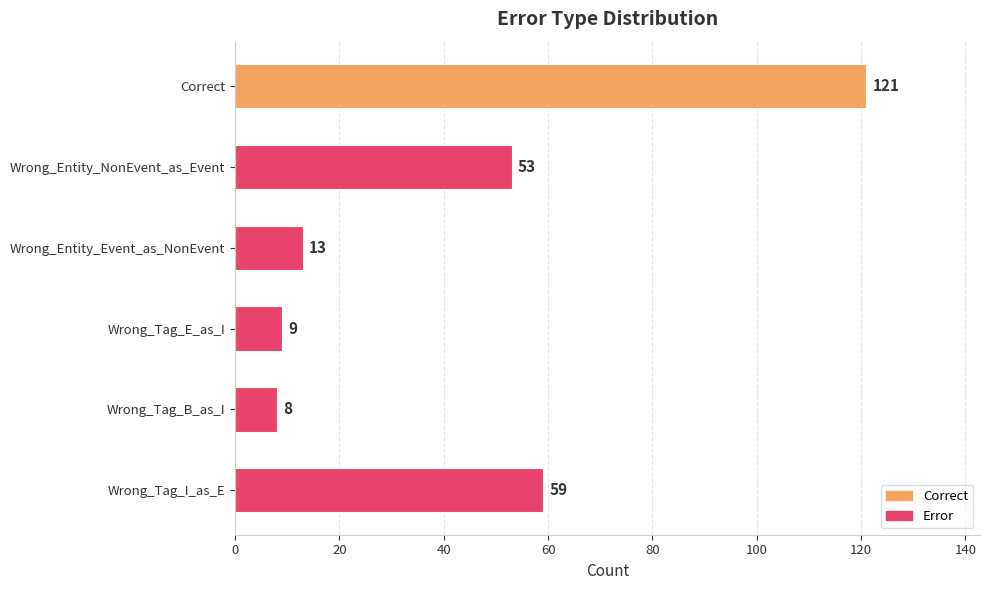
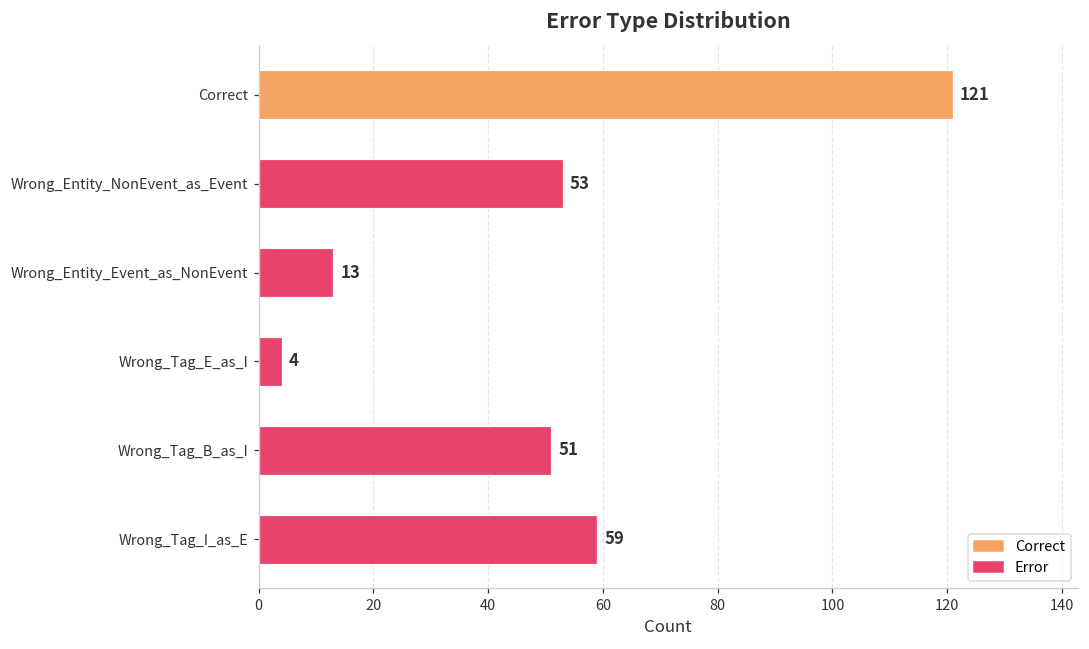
Wrong_Tag_E_as_I: 9 -> 4
Wrong_Tag_B_as_I: 8 -> 51
